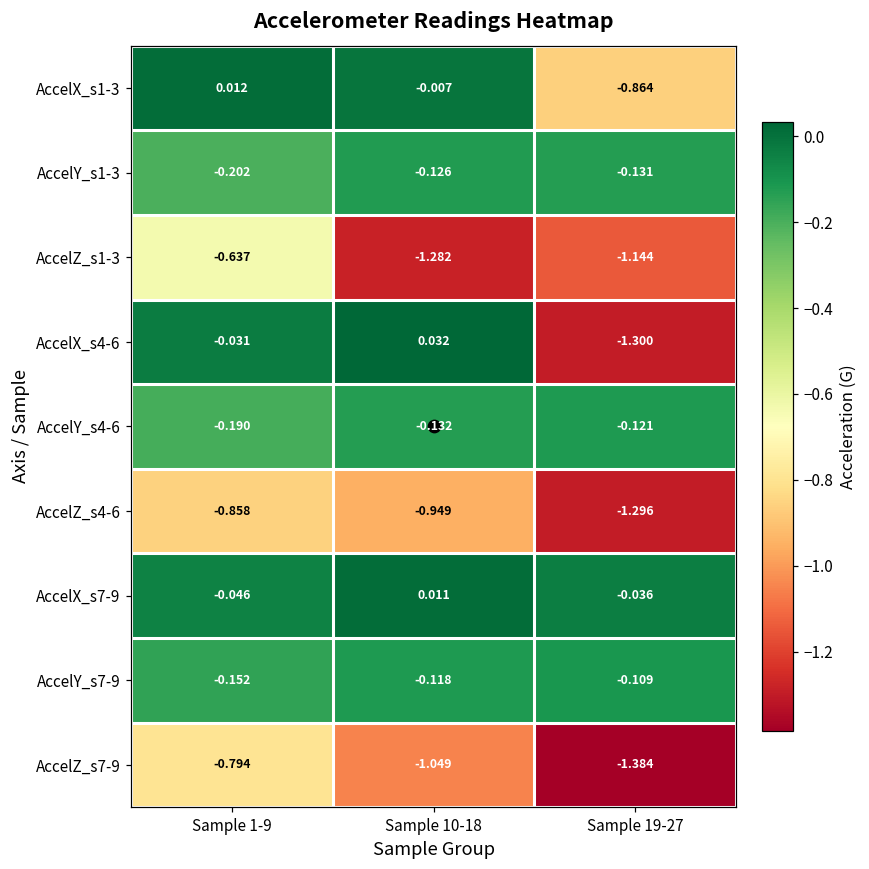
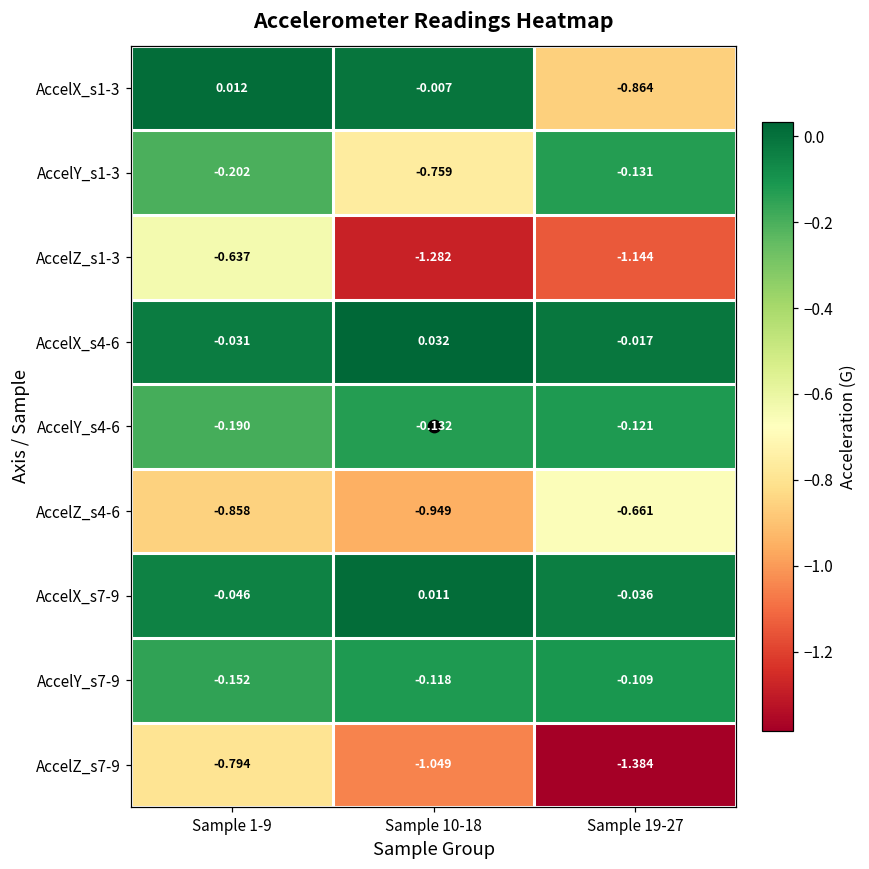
AccelY_s1-3, Sample 10-18: -0.126 -> -0.759
AccelX_s4-6, Sample 19-27: -1.300 -> -0.017
AccelZ_s4-6, Sample 19-27: -1.296 -> -0.661
